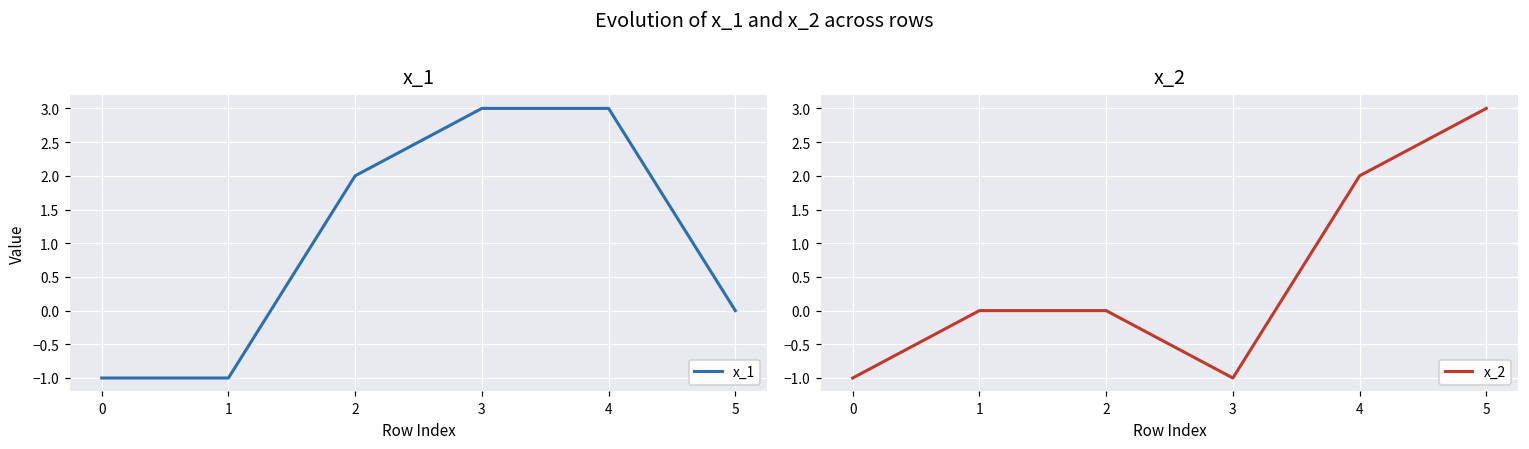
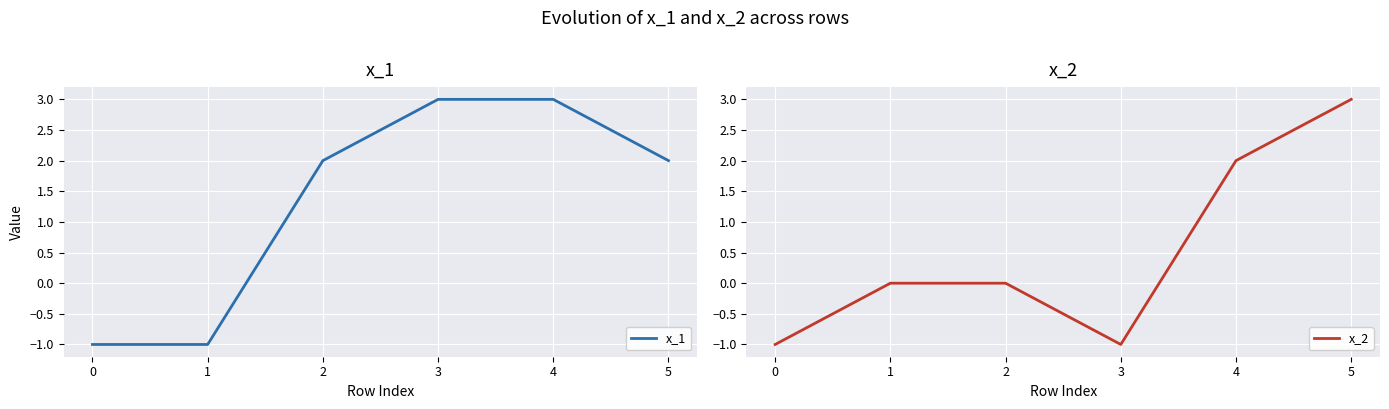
x_1, 5: 0 -> 2
